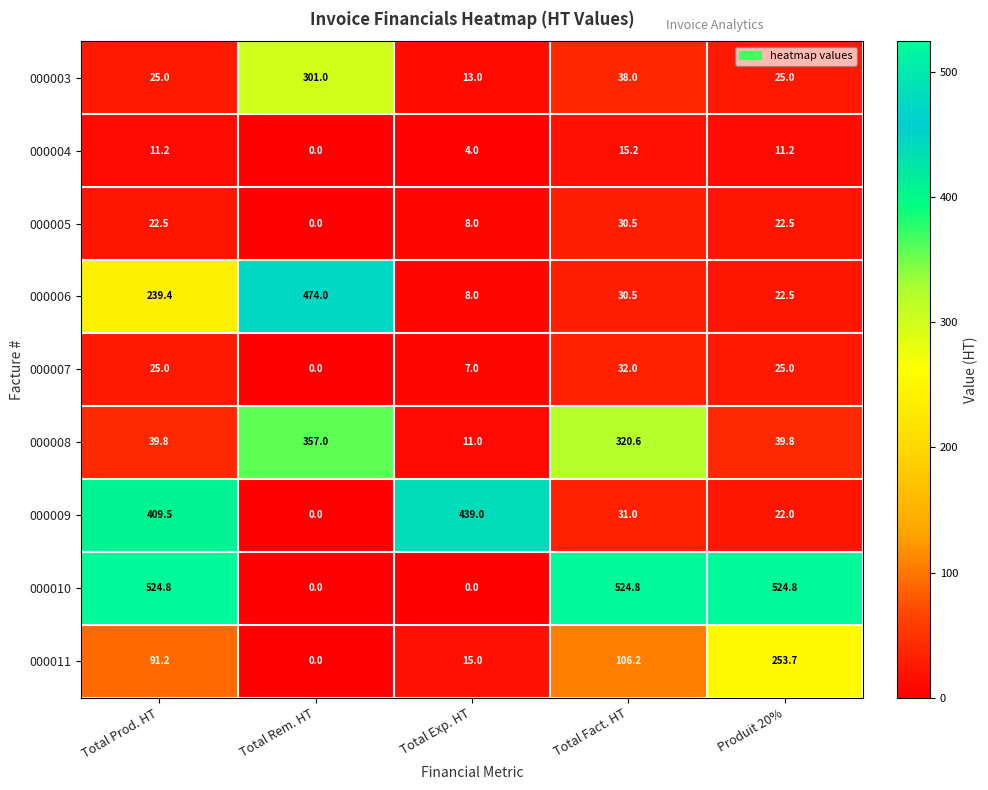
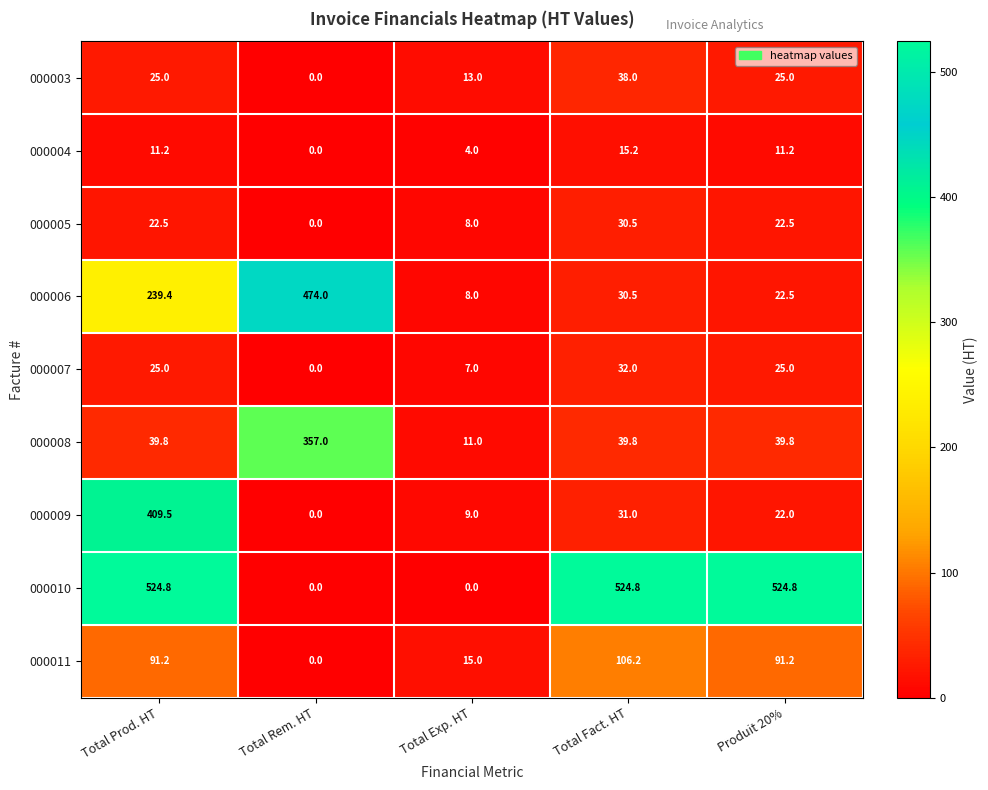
000003, Total Rem. HT: 301.0 -> 0.0
000008, Total Fact. HT: 320.6 -> 39.8
000009, Total Exp. HT: 439.0 -> 9.0
000011, Produit 20%: 253.7 -> 91.2
